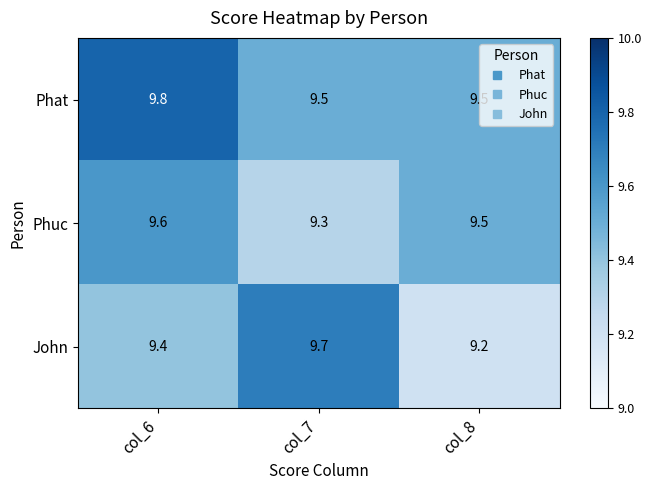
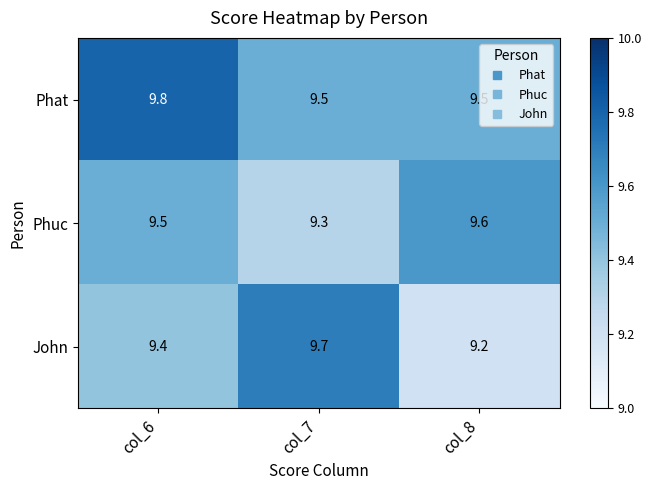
Phuc, col_6: 9.6 -> 9.5
Phuc, col_8: 9.5 -> 9.6
